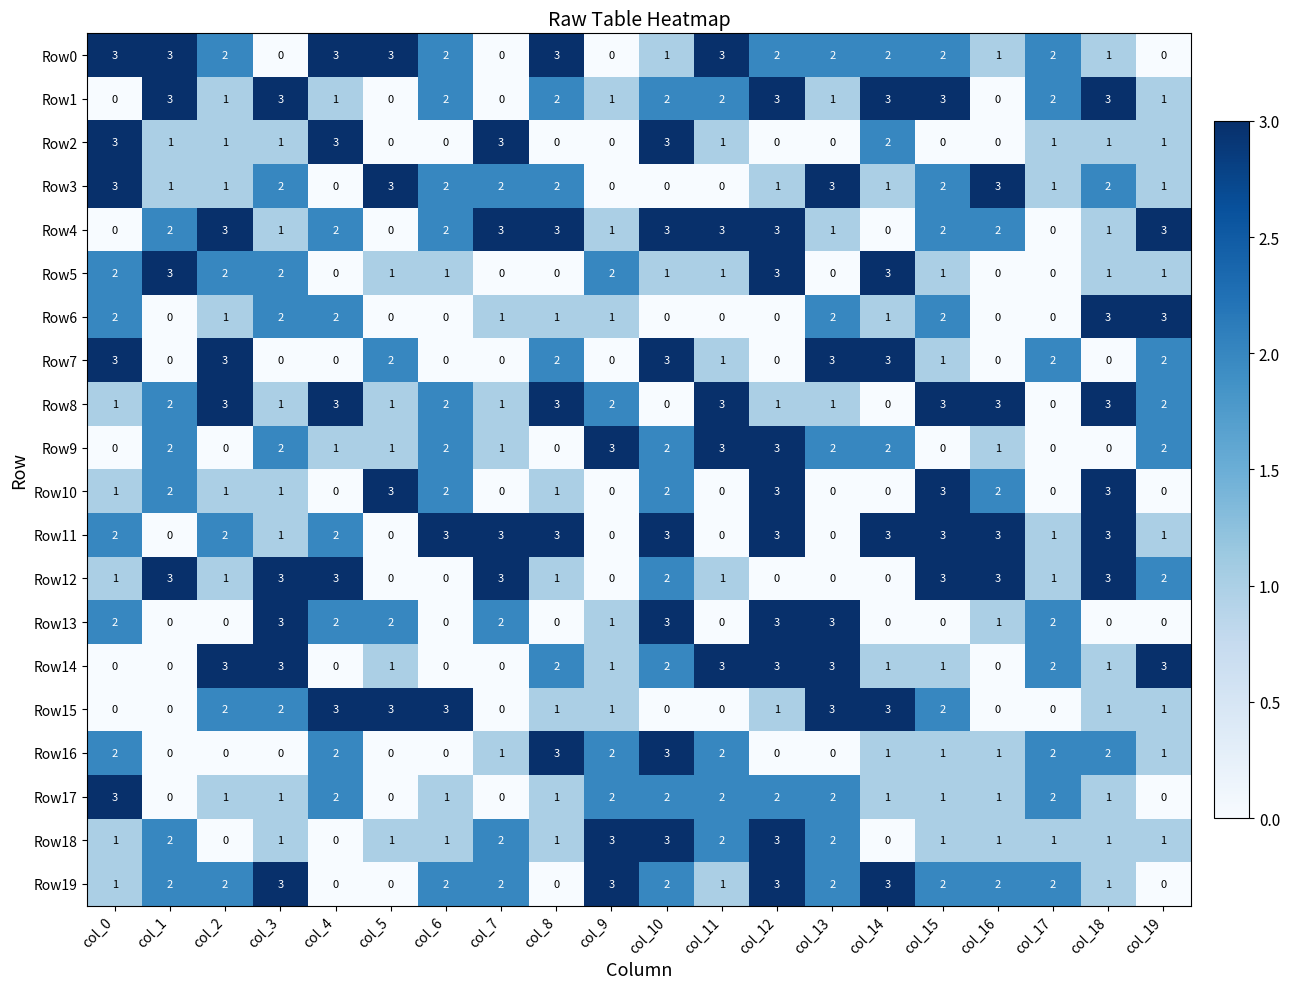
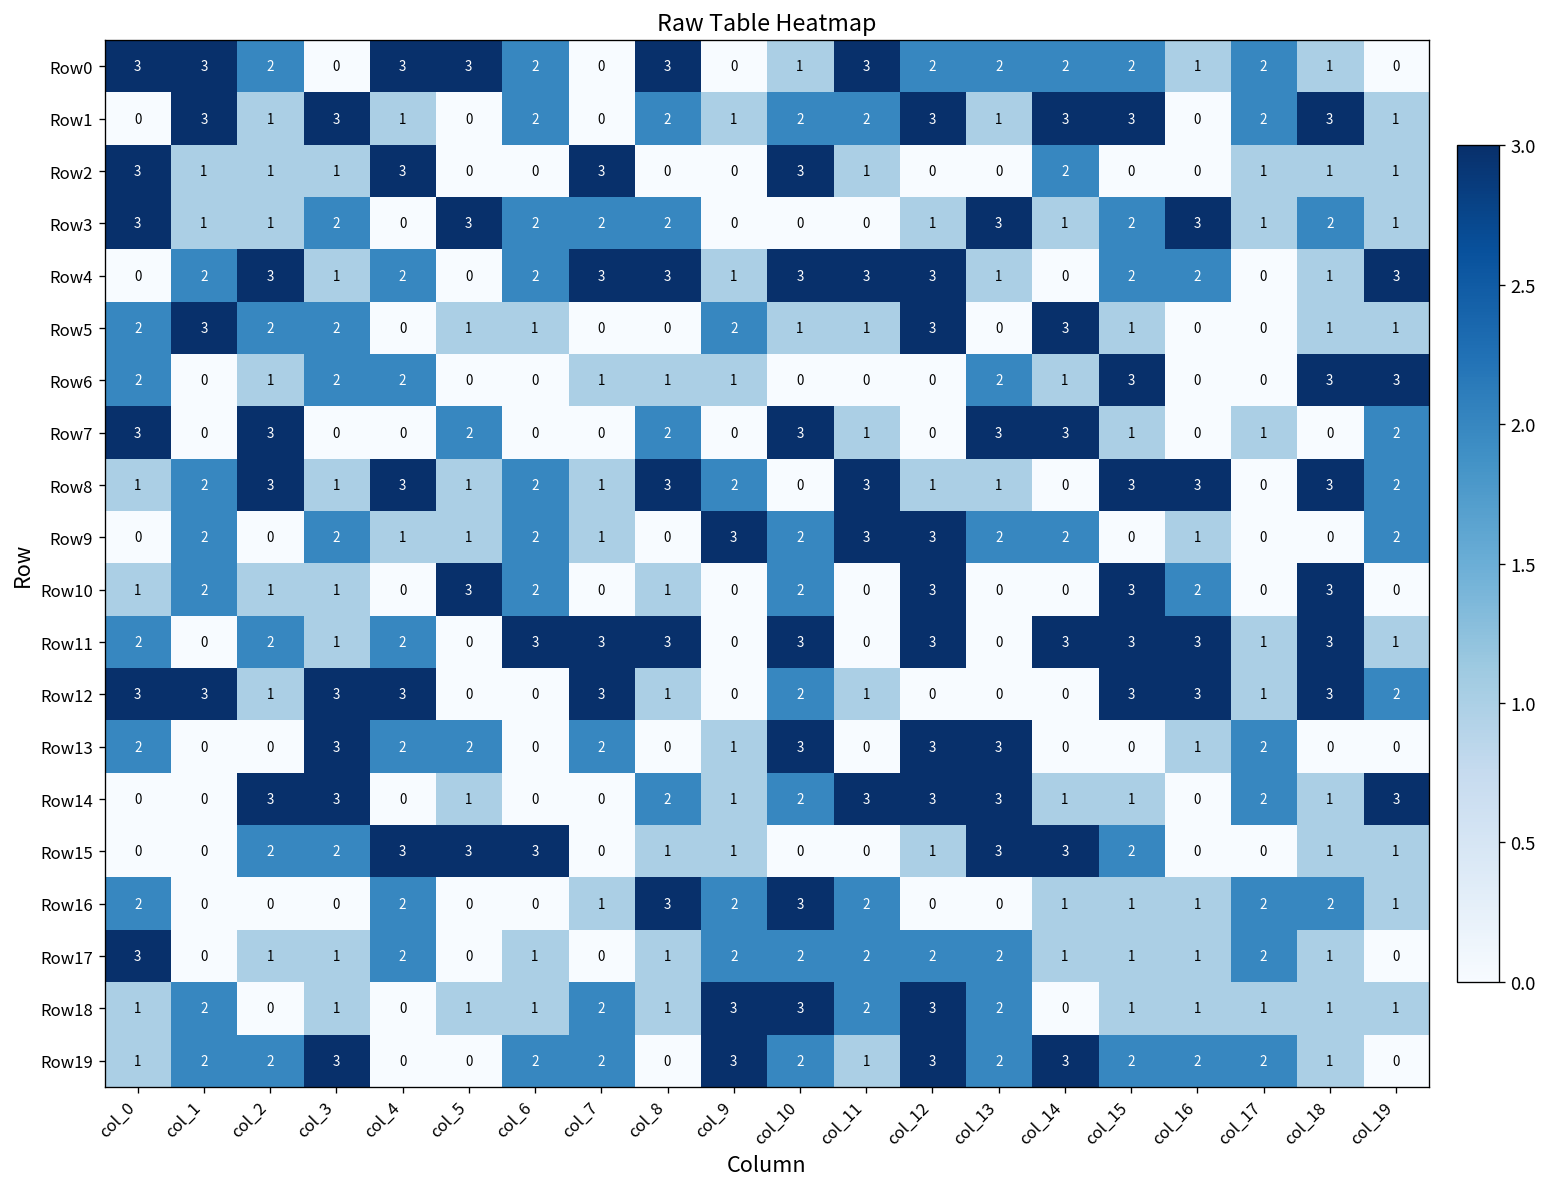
Row6, col_15: 2 -> 3
Row7, col_17: 2 -> 1
Row12, col_0: 1 -> 3
